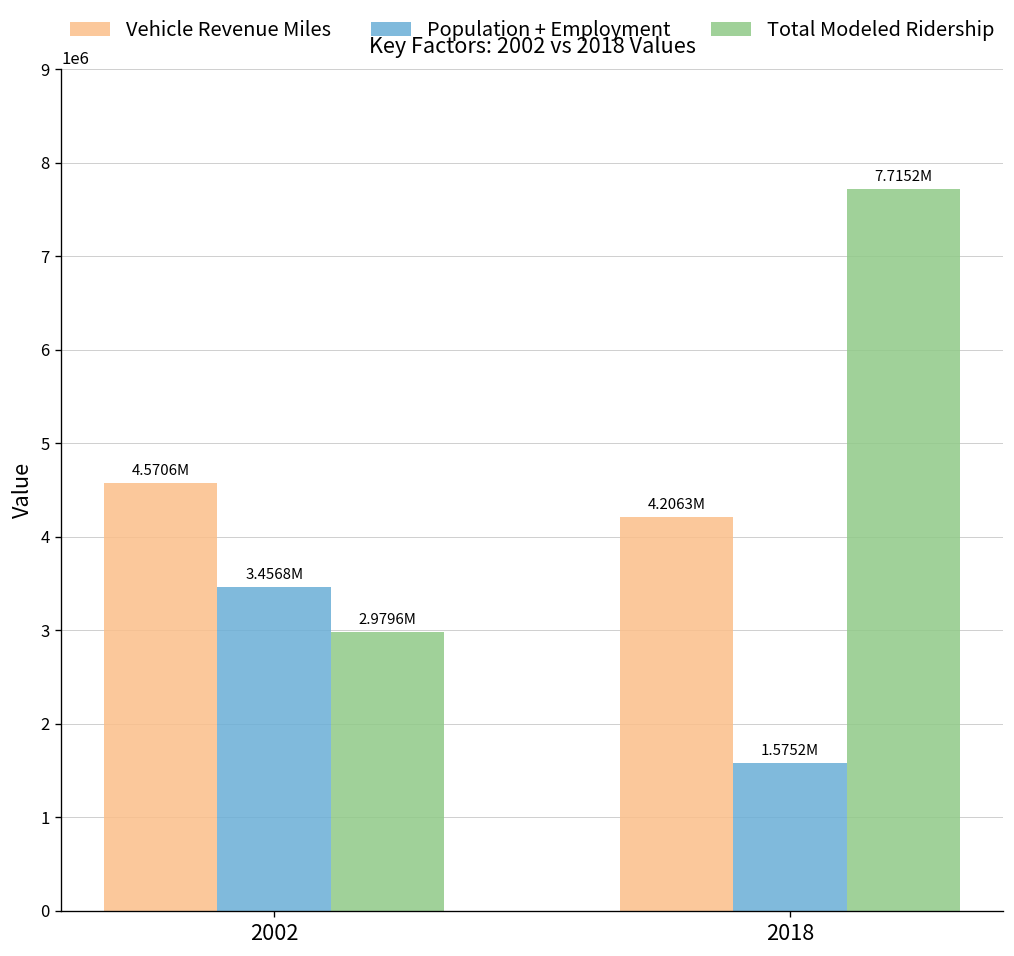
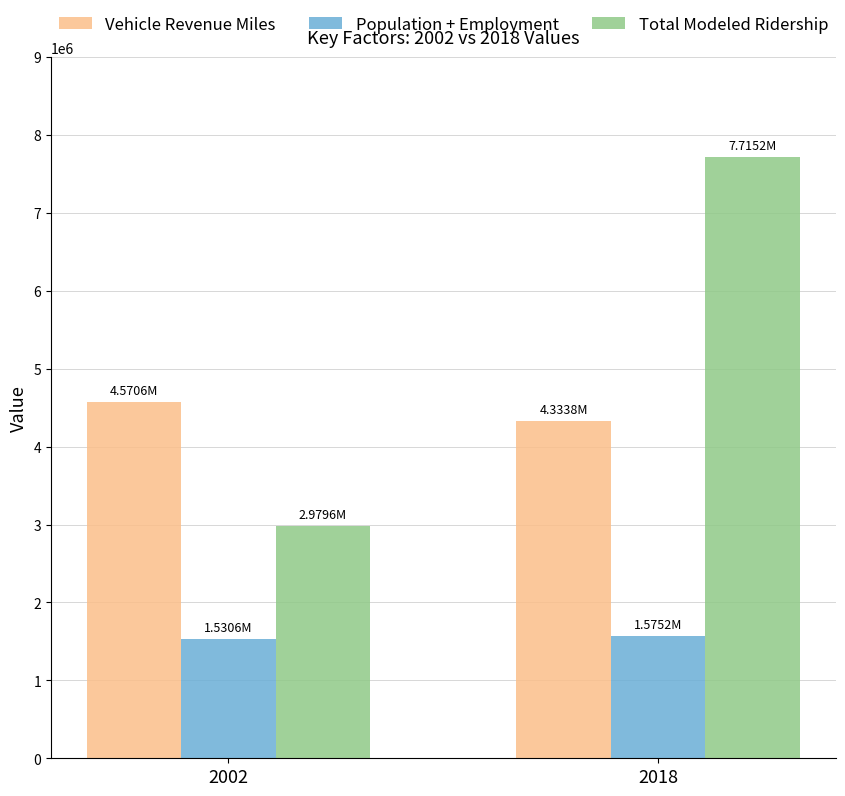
Population + Employment, 2002: 3.4568M -> 1.5306M
Vehicle Revenue Miles, 2018: 4.2063M -> 4.3338M
